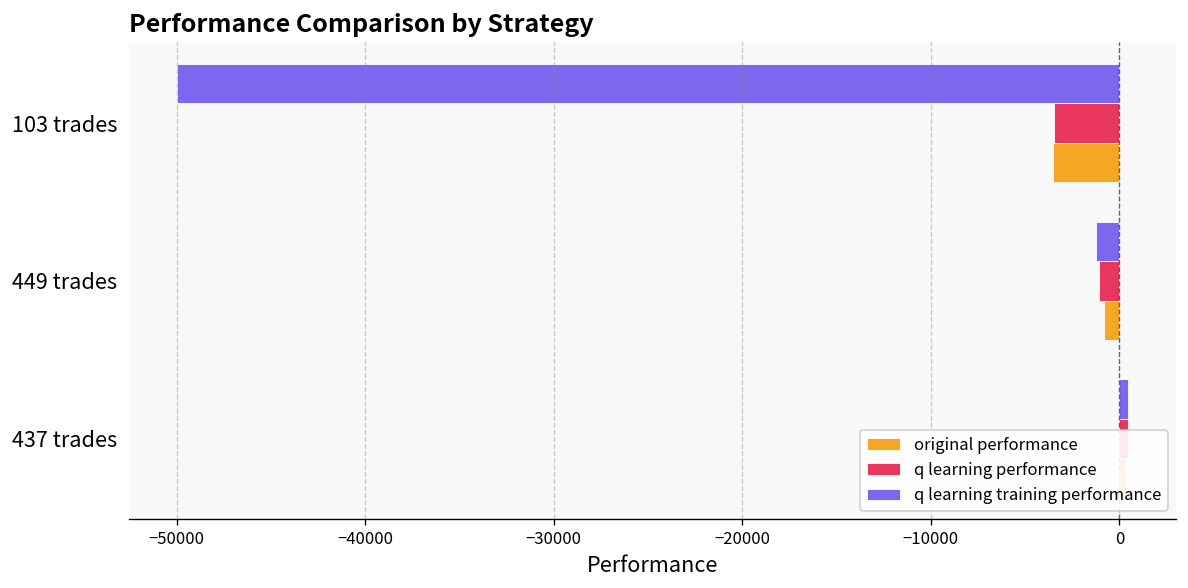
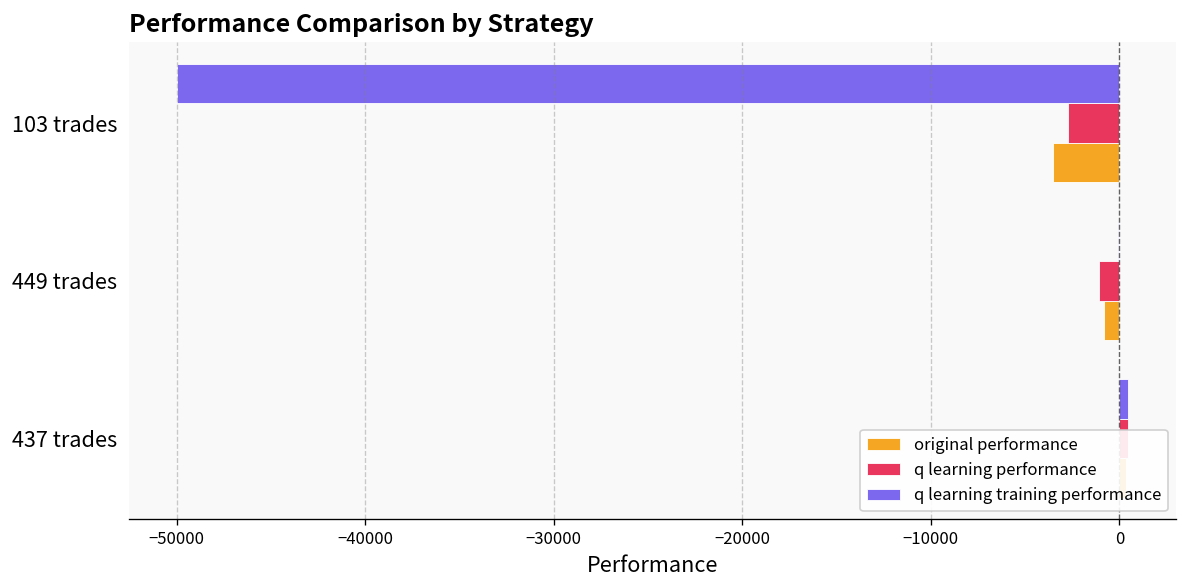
q learning performance, 103 trades: -3500 -> -2700
q learning training performance, 449 trades: -1200 -> 0
